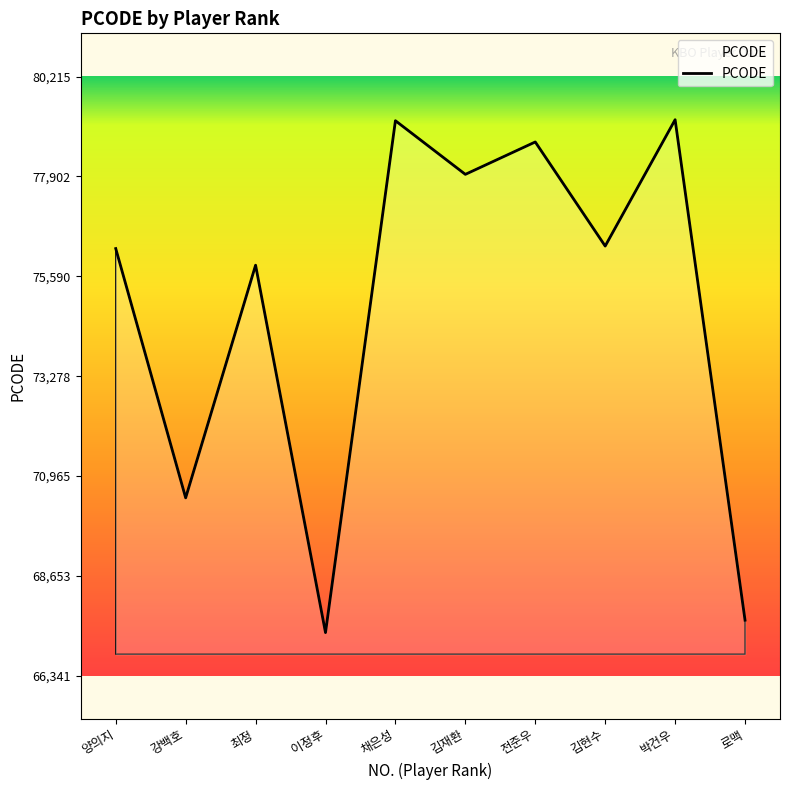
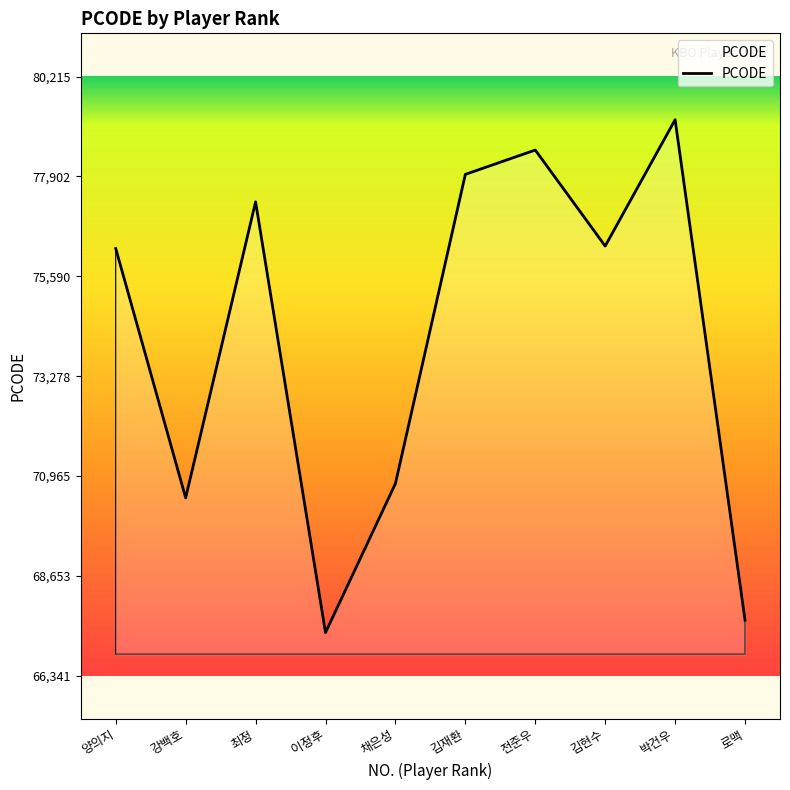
최정: 75,800 -> 77,300
채은성: 79,200 -> 70,800
전준우: 78,700 -> 78,500
